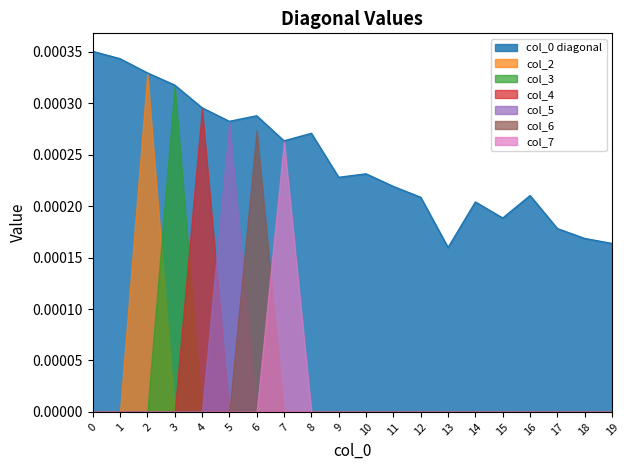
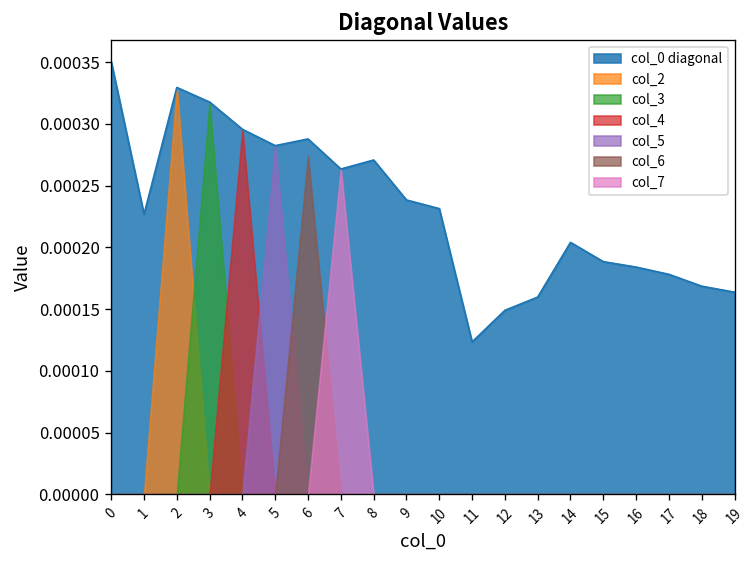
col_0 diagonal, 1: 0.000343 -> 0.000227
col_0 diagonal, 9: 0.000228 -> 0.000238
col_0 diagonal, 11: 0.000219 -> 0.000123
col_0 diagonal, 12: 0.000209 -> 0.000149
col_0 diagonal, 16: 0.000210 -> 0.000184
